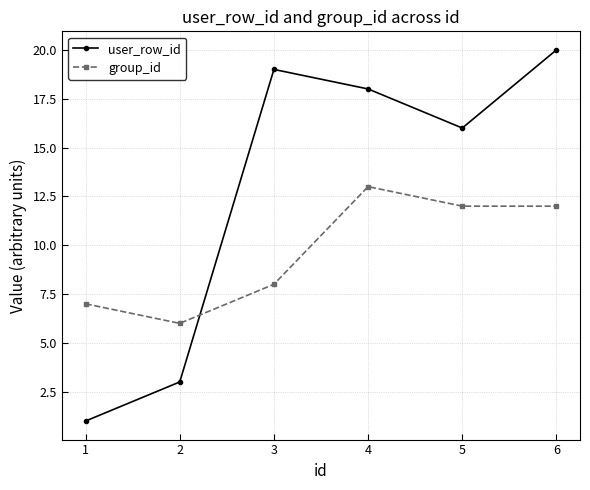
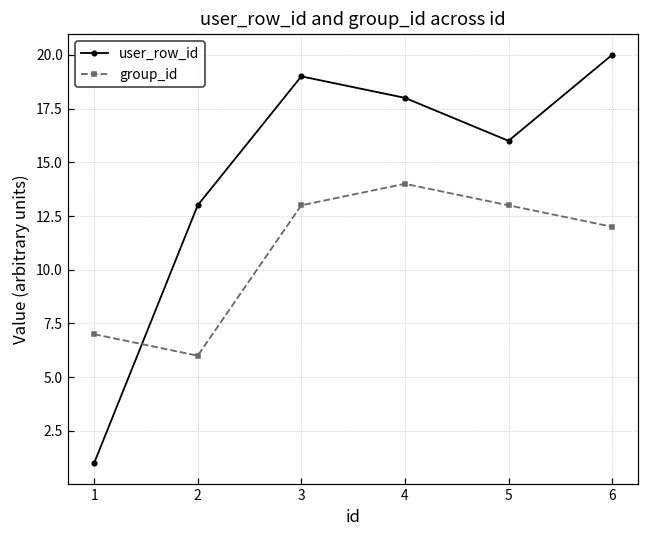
user_row_id, 2: 3 -> 13
group_id, 3: 8 -> 13
group_id, 4: 13 -> 14
group_id, 5: 12 -> 13
